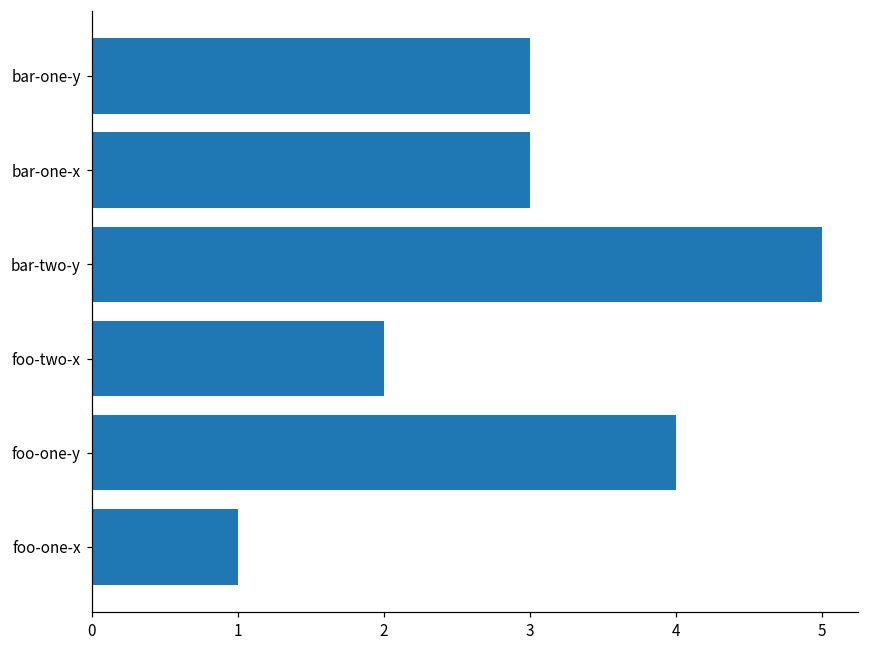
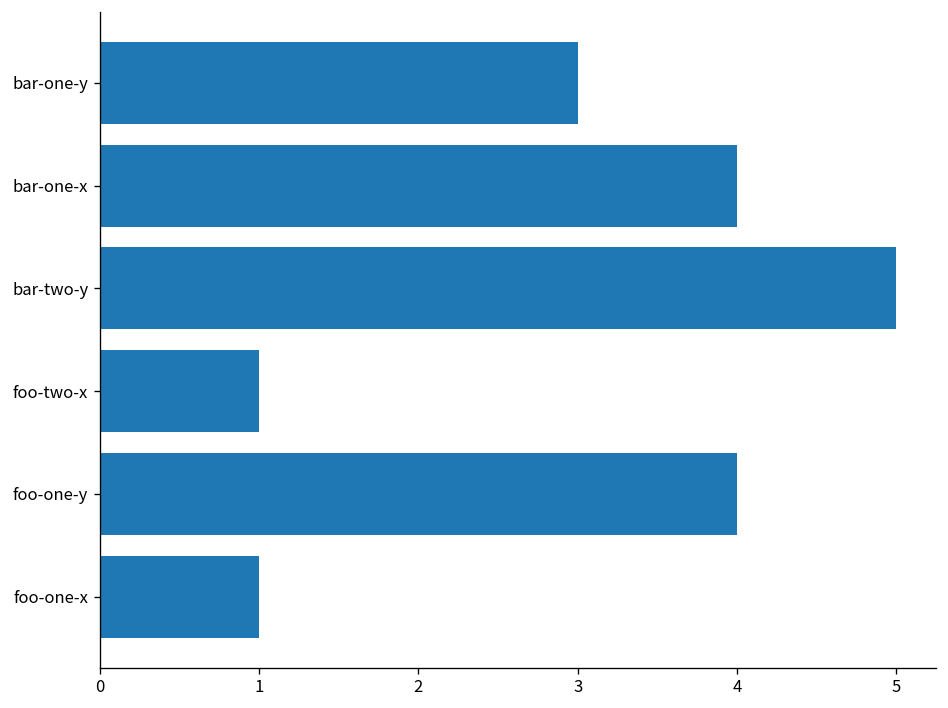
bar-one-x: 3 -> 4
foo-two-x: 2 -> 1
